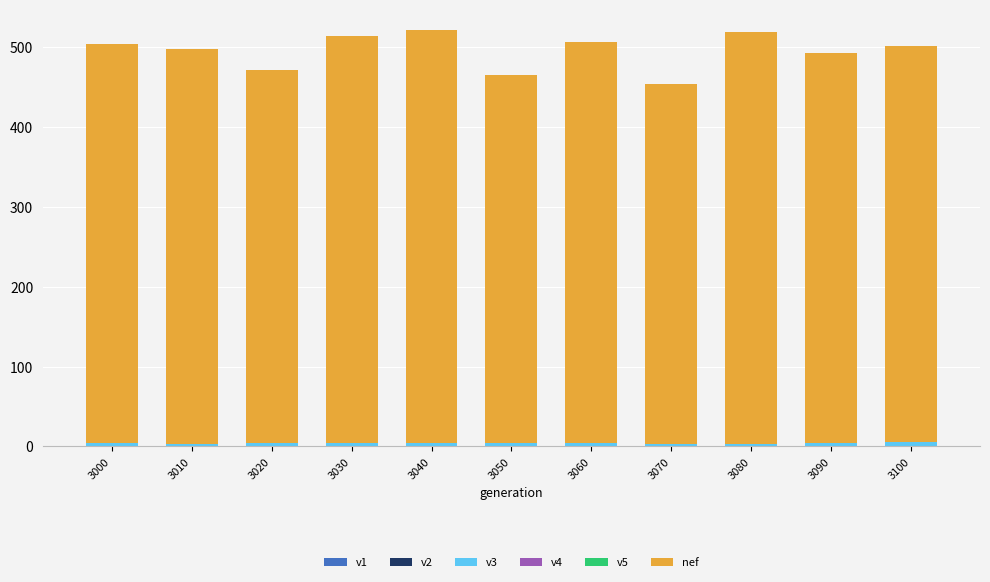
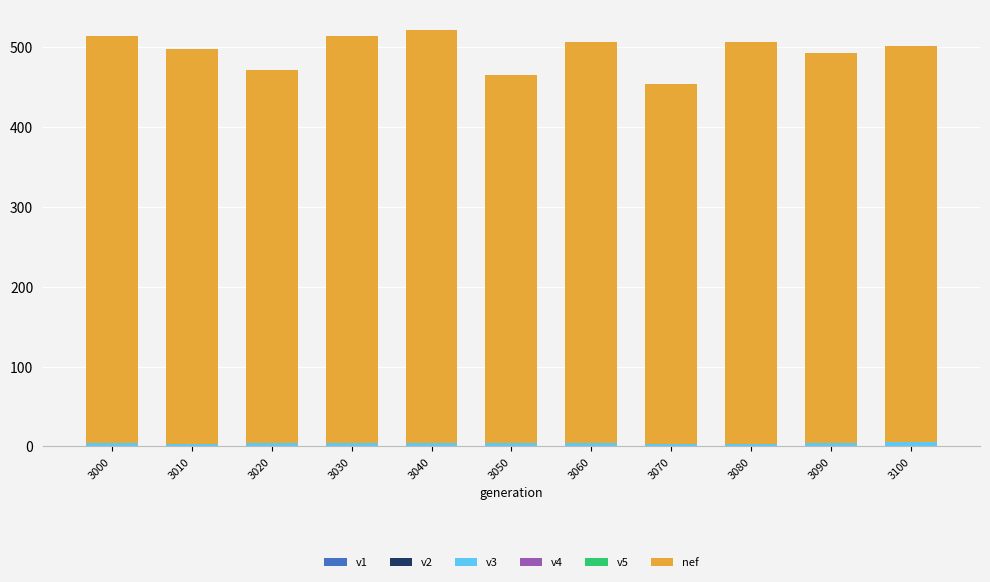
nef, 3000: 500 -> 510
nef, 3080: 510 -> 500
